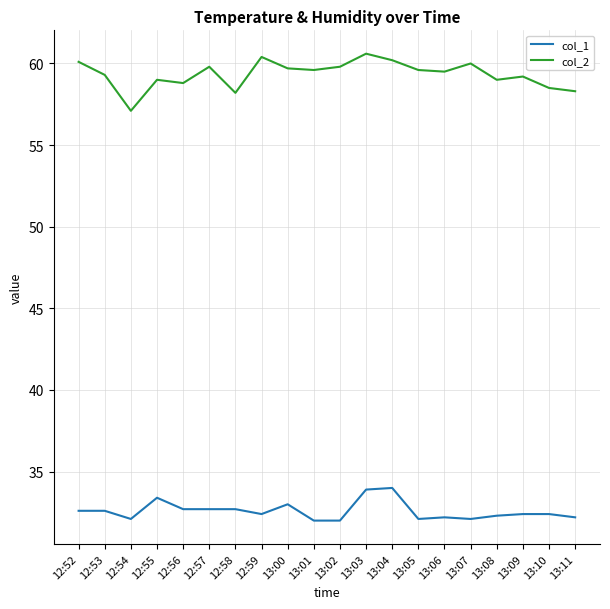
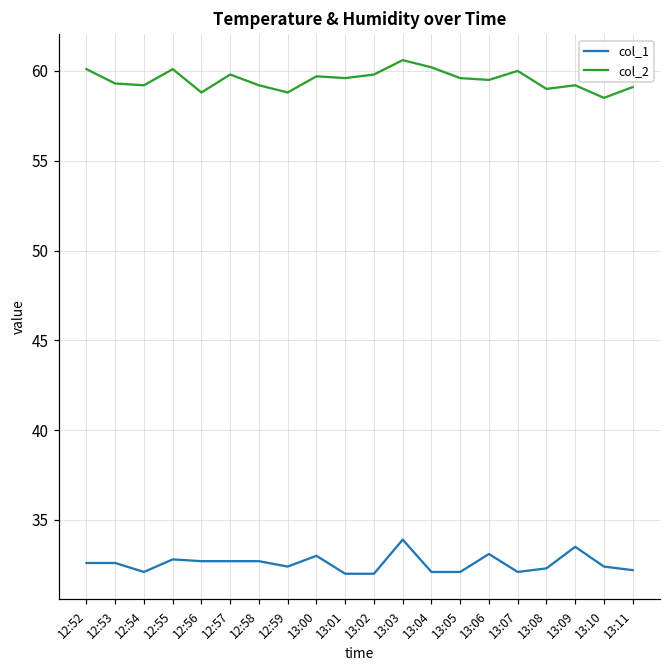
col_2, 12:54: 57.1 -> 59.2
col_1, 12:55: 33.4 -> 32.8
col_2, 12:55: 59.0 -> 60.1
col_2, 12:58: 58.2 -> 59.2
col_2, 12:59: 60.4 -> 58.8
col_1, 13:04: 34.0 -> 32.1
col_1, 13:06: 32.2 -> 33.1
col_1, 13:09: 32.4 -> 33.5
col_2, 13:11: 58.3 -> 59.1
